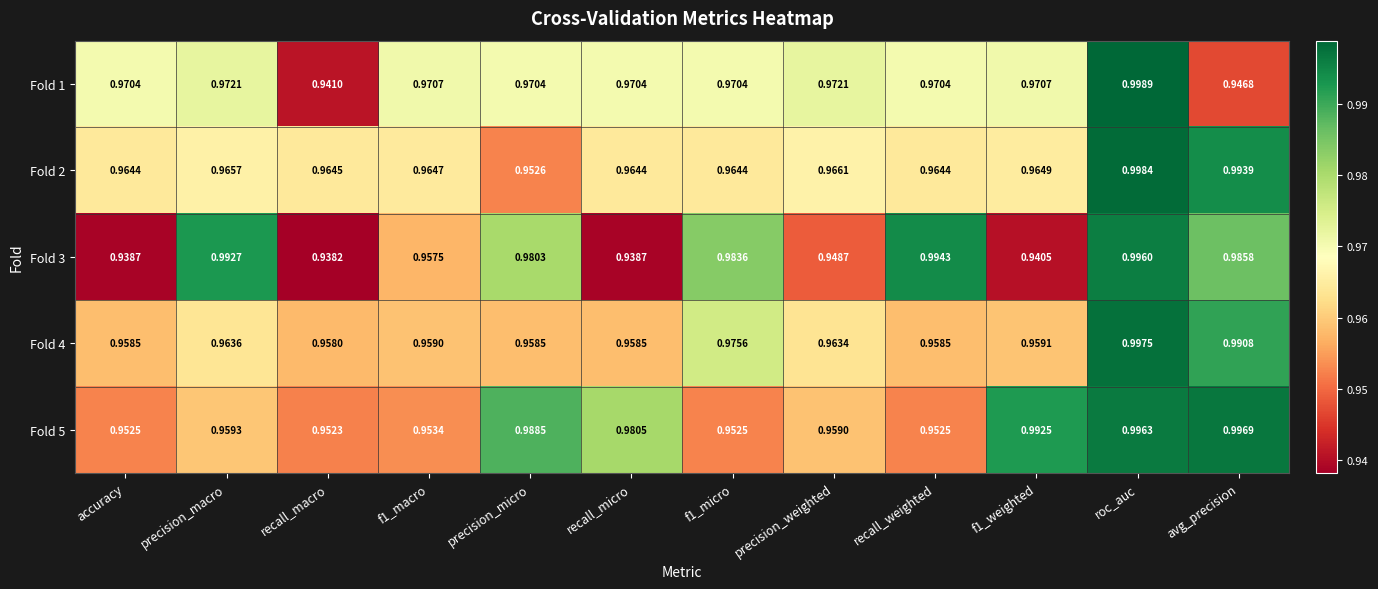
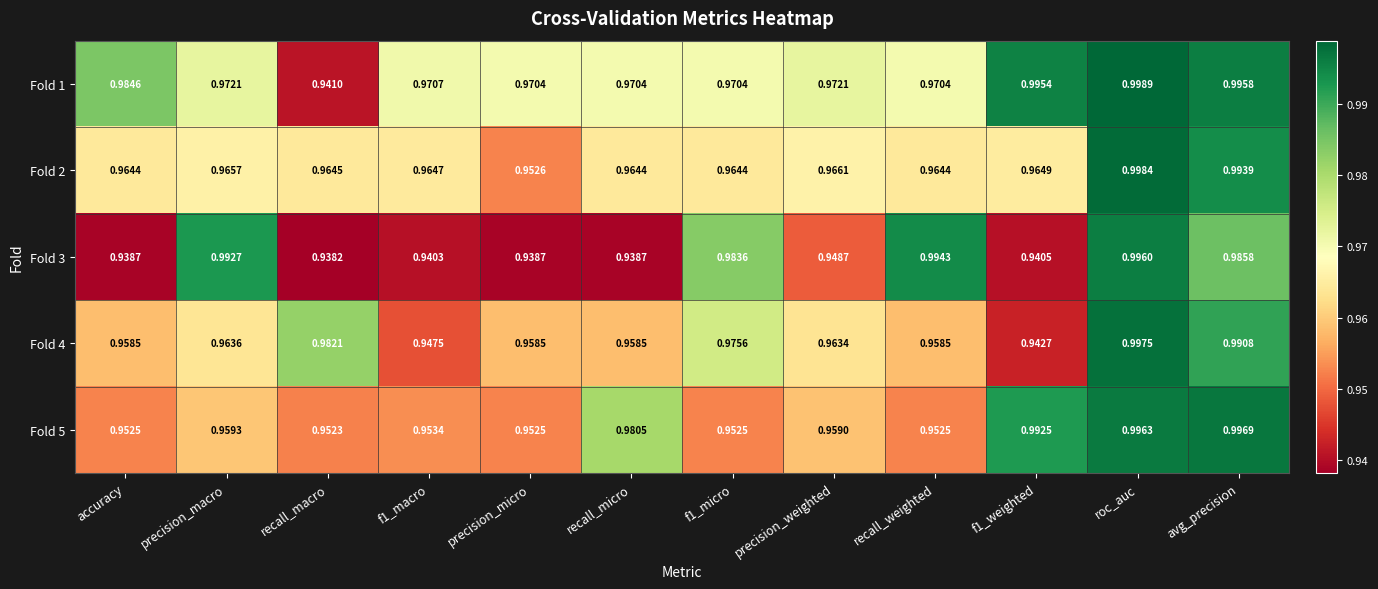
Fold 1, accuracy: 0.9704 -> 0.9846
Fold 1, f1_weighted: 0.9707 -> 0.9954
Fold 1, avg_precision: 0.9468 -> 0.9958
Fold 3, f1_macro: 0.9575 -> 0.9403
Fold 3, precision_micro: 0.9803 -> 0.9387
Fold 4, recall_macro: 0.9580 -> 0.9821
Fold 4, f1_macro: 0.9590 -> 0.9475
Fold 4, f1_weighted: 0.9591 -> 0.9427
Fold 5, precision_micro: 0.9885 -> 0.9525
